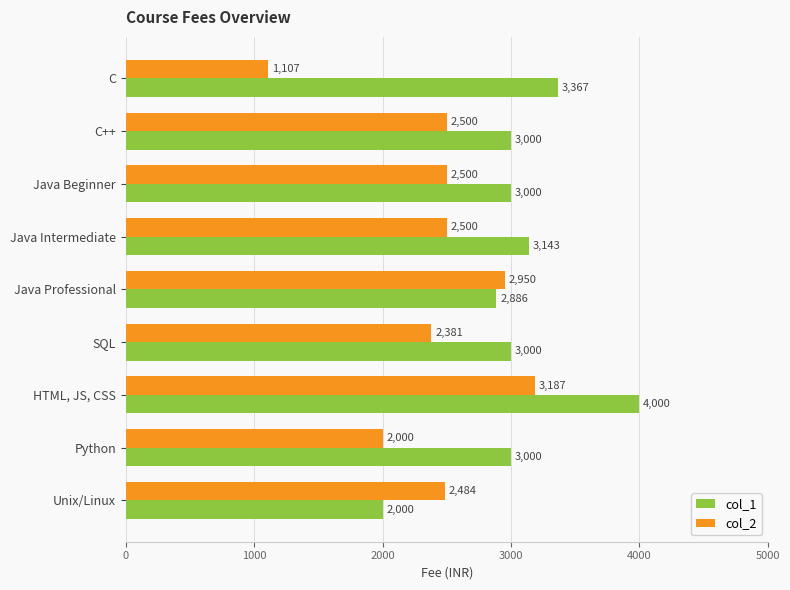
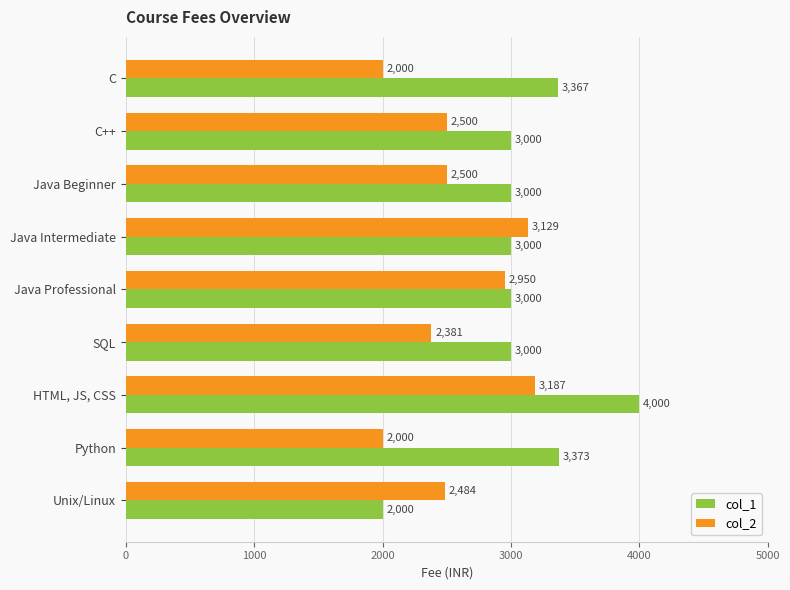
col_2, C: 1,107 -> 2,000
col_2, Java Intermediate: 2,500 -> 3,129
col_1, Java Intermediate: 3,143 -> 3,000
col_1, Java Professional: 2,886 -> 3,000
col_1, Python: 3,000 -> 3,373
